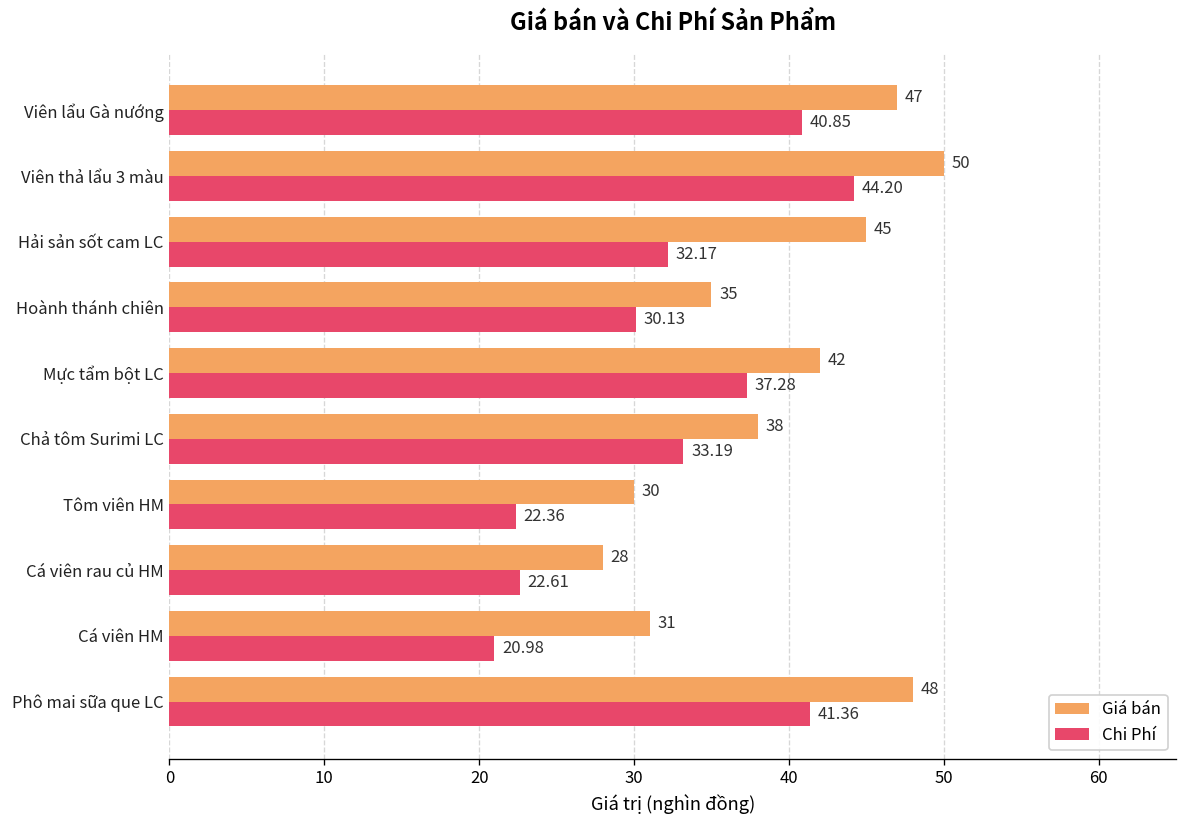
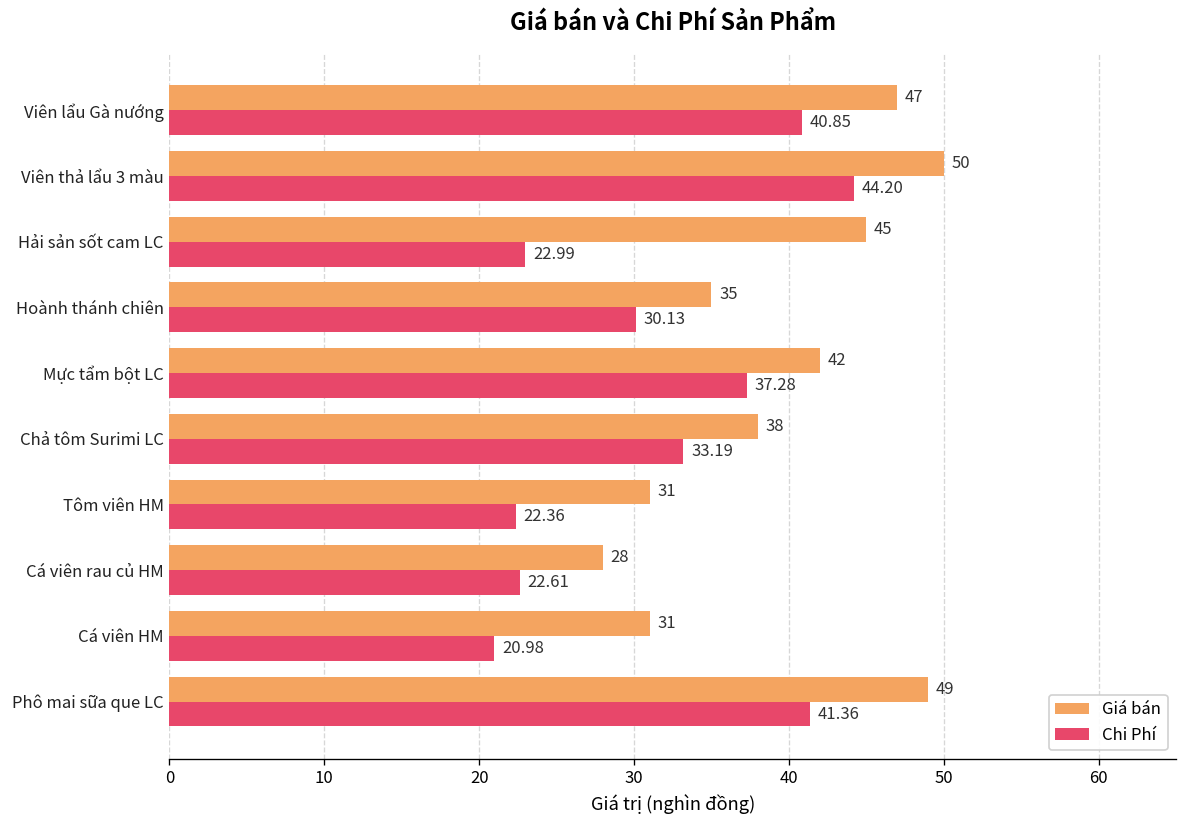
Chi Phí, Hải sản sốt cam LC: 32.17 -> 22.99
Giá bán, Tôm viên HM: 30 -> 31
Giá bán, Phô mai sữa que LC: 48 -> 49
